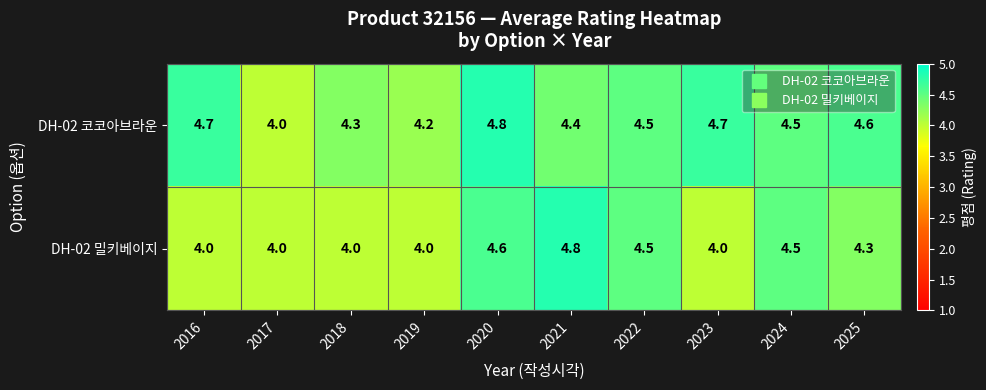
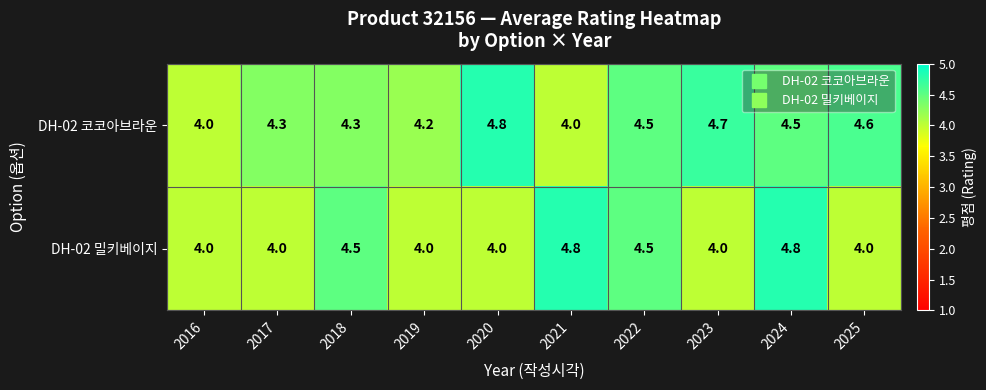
DH-02 코코아브라운, 2016: 4.7 -> 4.0
DH-02 코코아브라운, 2017: 4.0 -> 4.3
DH-02 코코아브라운, 2021: 4.4 -> 4.0
DH-02 밀키베이지, 2018: 4.0 -> 4.5
DH-02 밀키베이지, 2020: 4.6 -> 4.0
DH-02 밀키베이지, 2024: 4.5 -> 4.8
DH-02 밀키베이지, 2025: 4.3 -> 4.0
